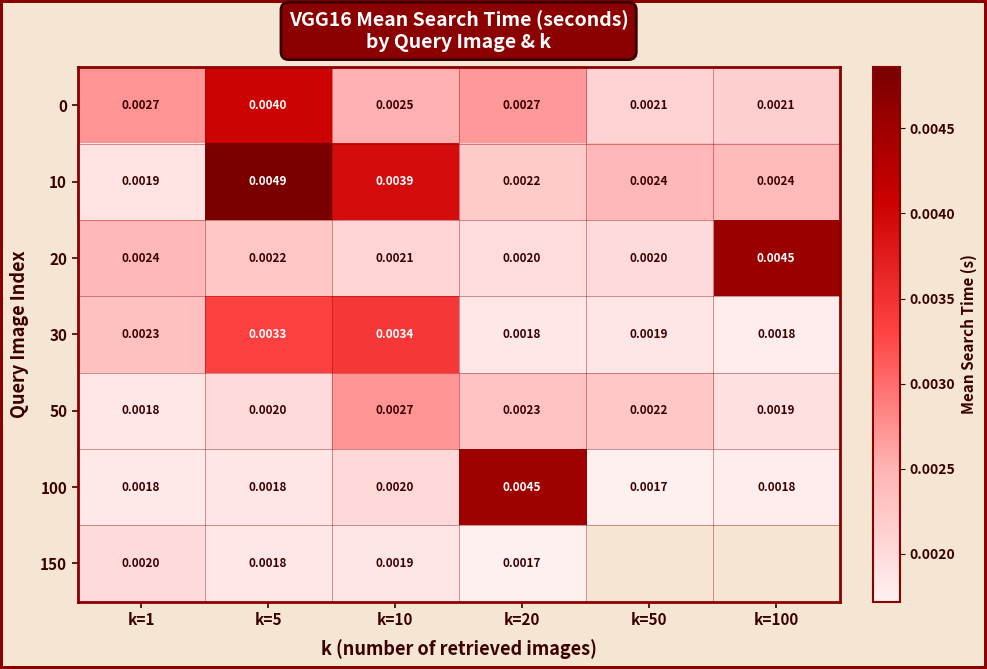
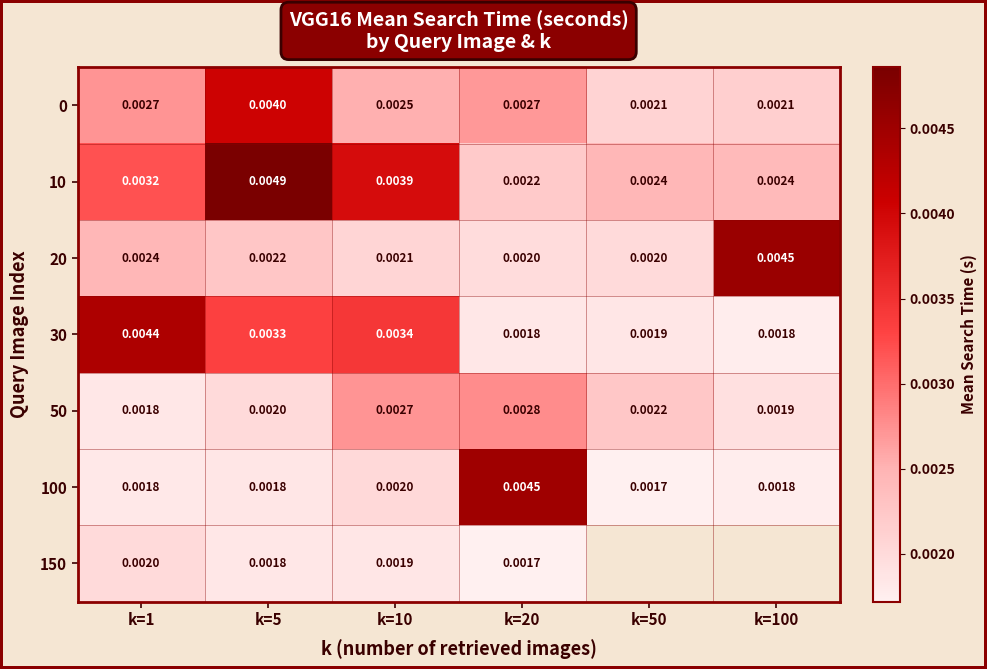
10, k=1: 0.0019 -> 0.0032
30, k=1: 0.0023 -> 0.0044
50, k=20: 0.0023 -> 0.0028
